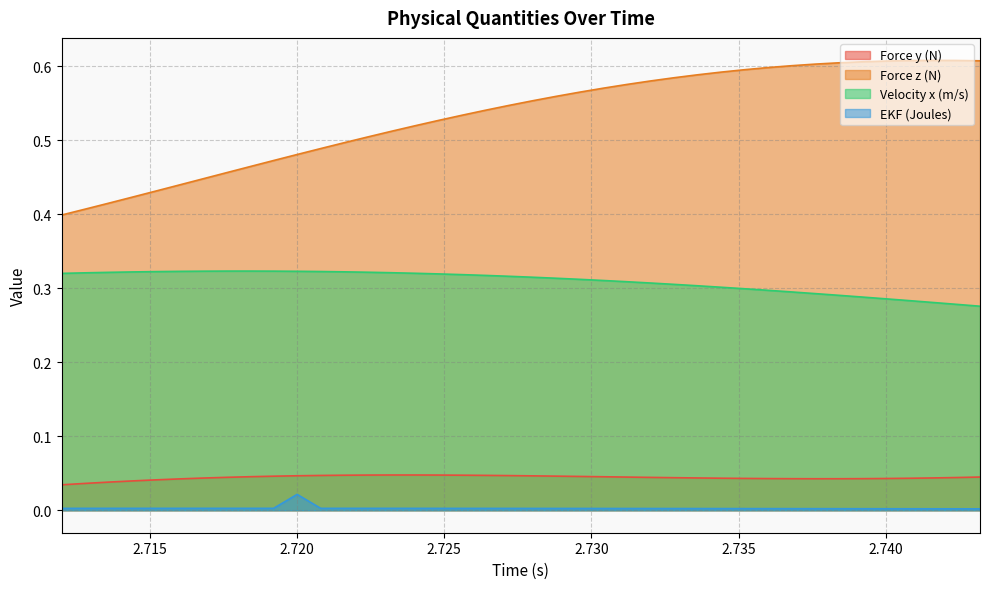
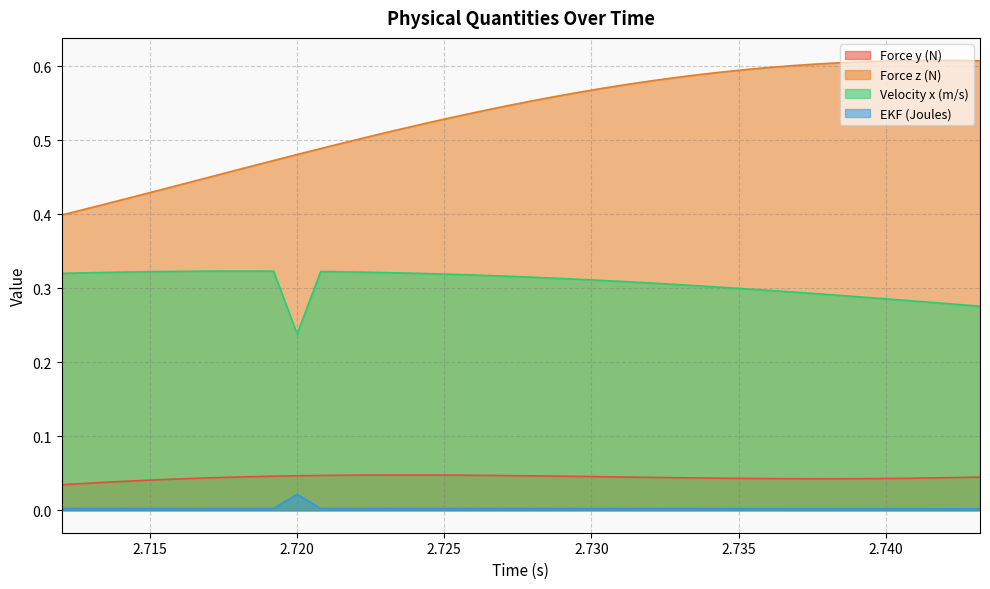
Velocity x (m/s), 2.720: 0.32 -> 0.24
